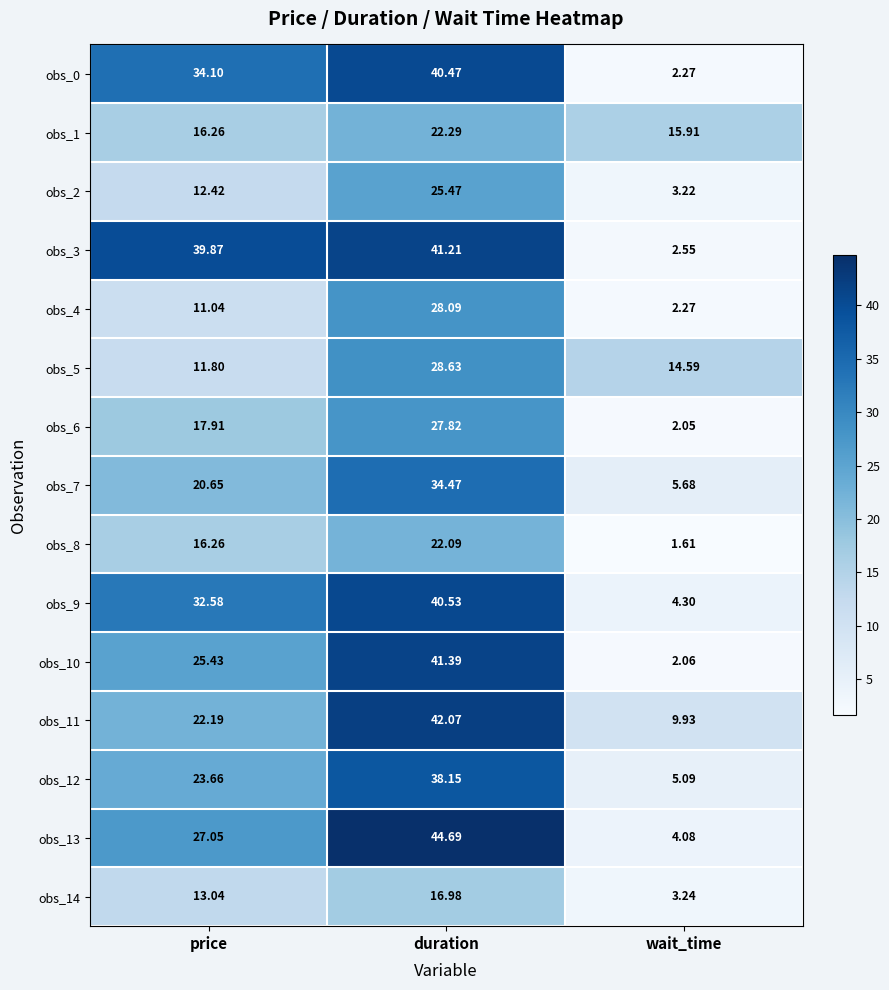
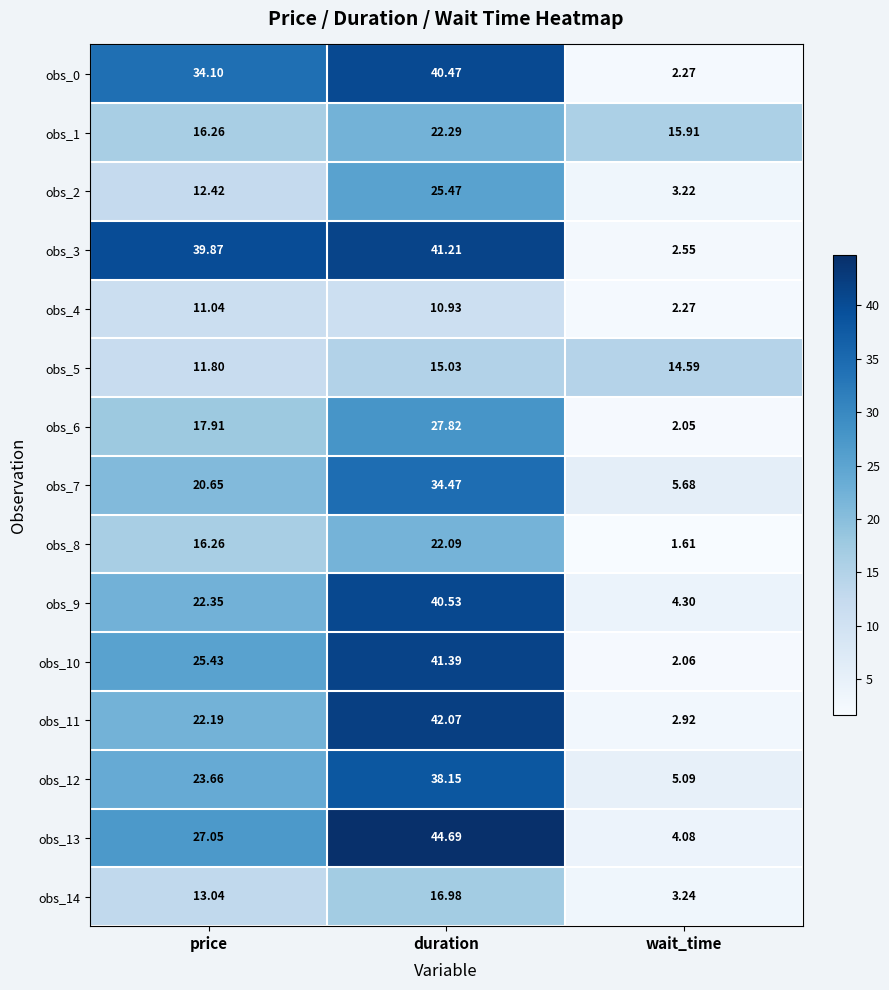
obs_4, duration: 28.09 -> 10.93
obs_5, duration: 28.63 -> 15.03
obs_9, price: 32.58 -> 22.35
obs_11, wait_time: 9.93 -> 2.92
